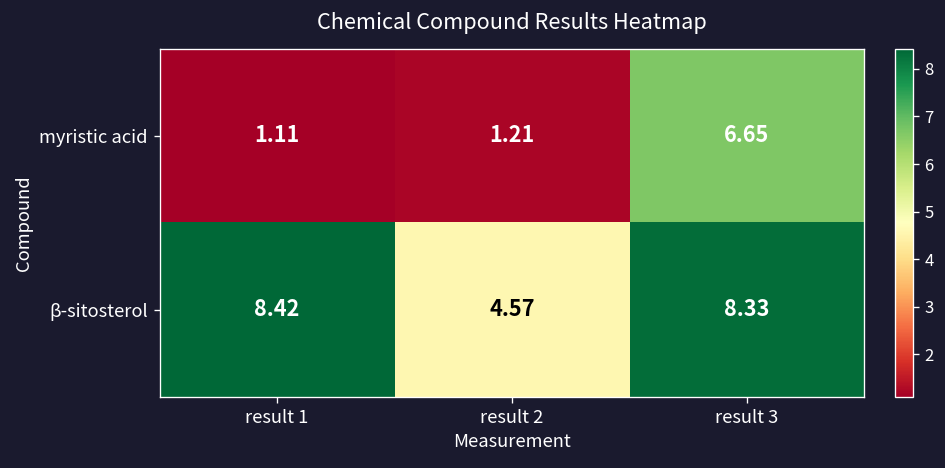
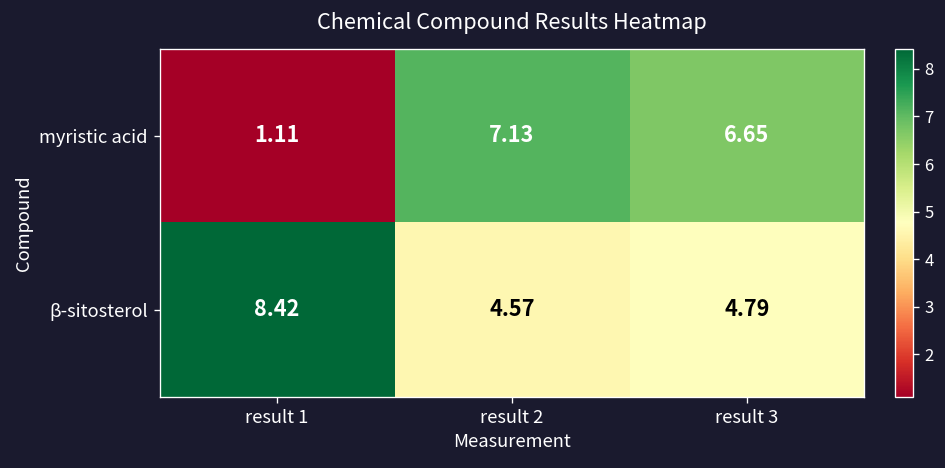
myristic acid, result 2: 1.21 -> 7.13
β-sitosterol, result 3: 8.33 -> 4.79
